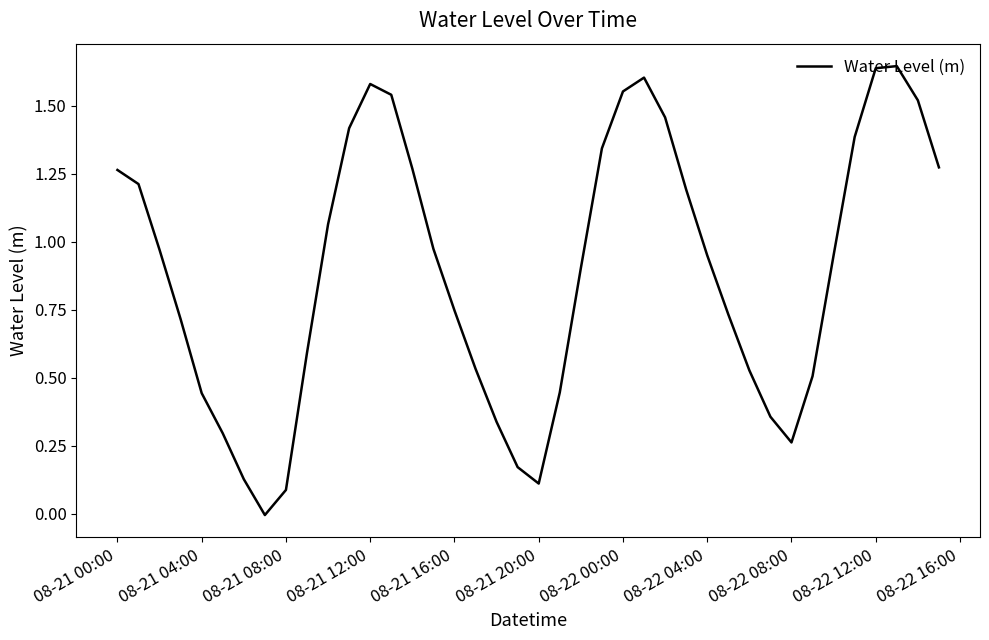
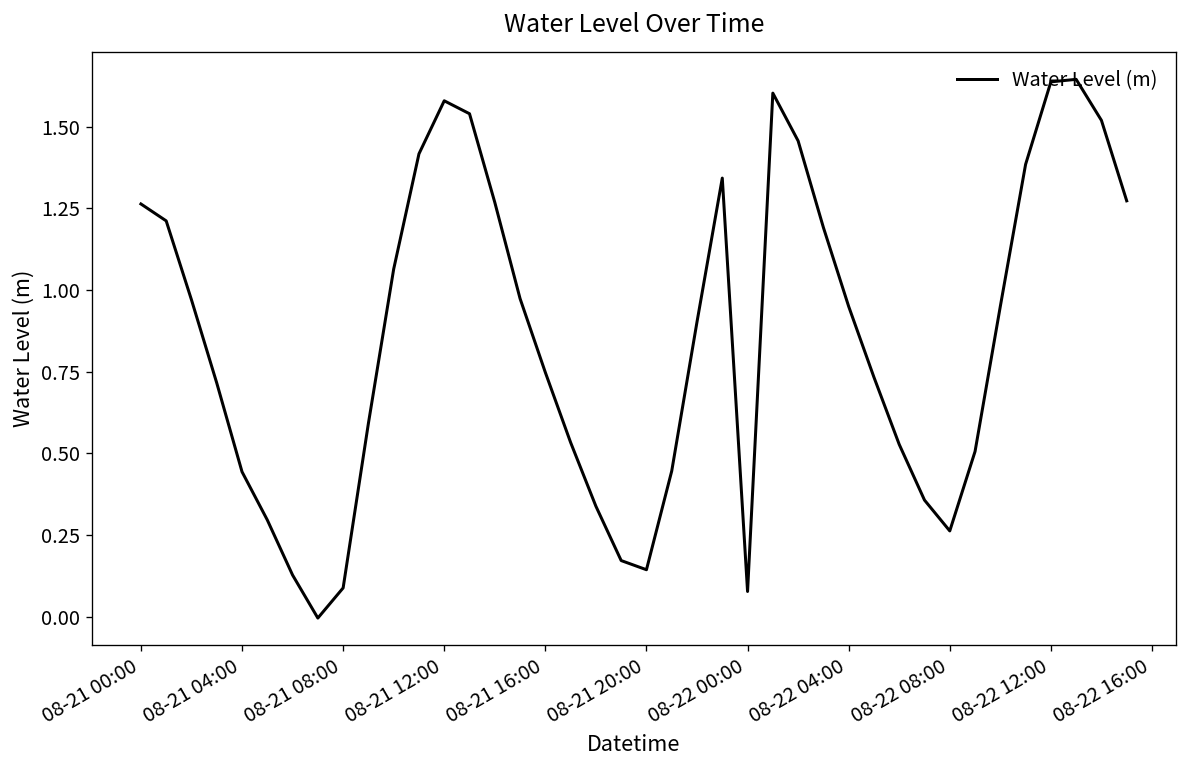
08-21 20:00: 0.11 -> 0.14
08-22 00:00: 1.55 -> 0.08
